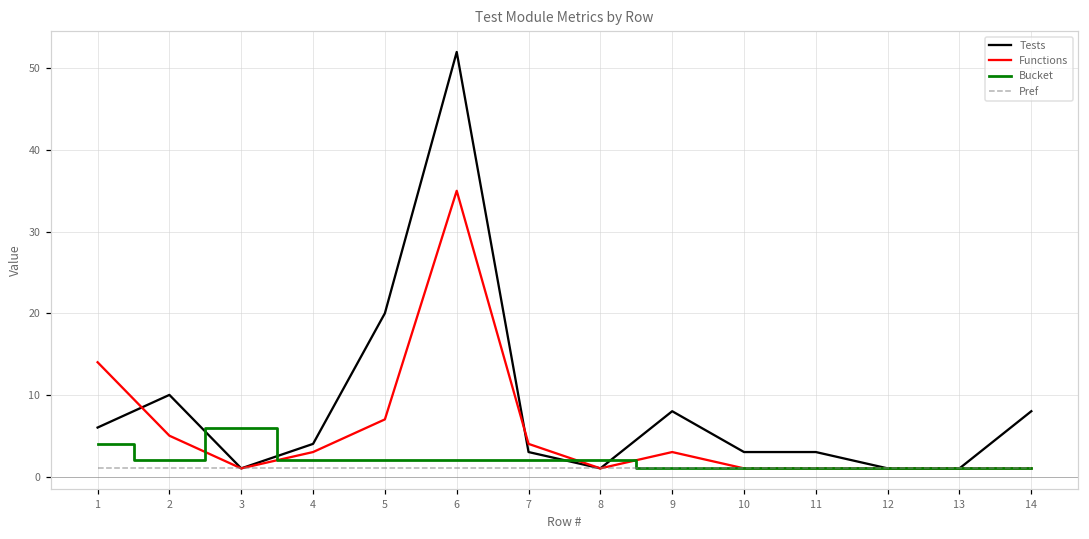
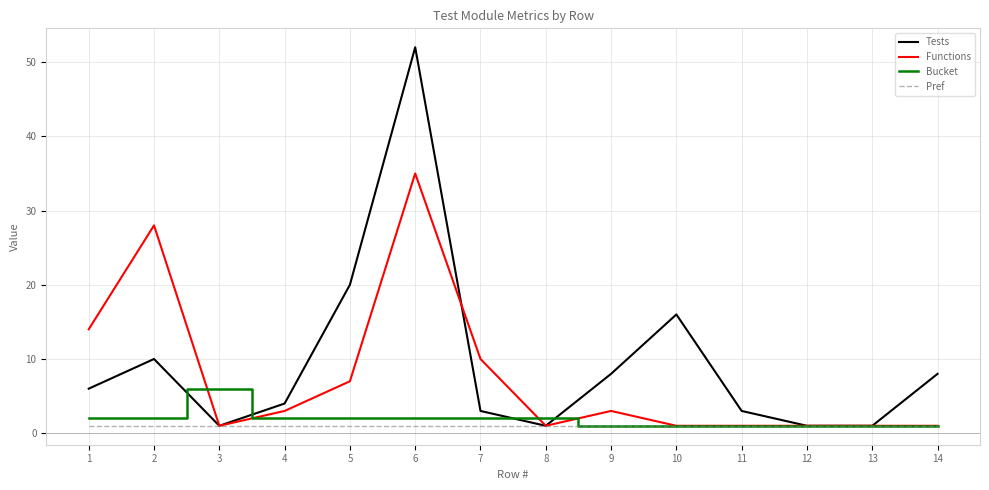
Bucket, 1: 4 -> 2
Functions, 2: 5 -> 28
Functions, 7: 4 -> 10
Tests, 10: 3 -> 16
